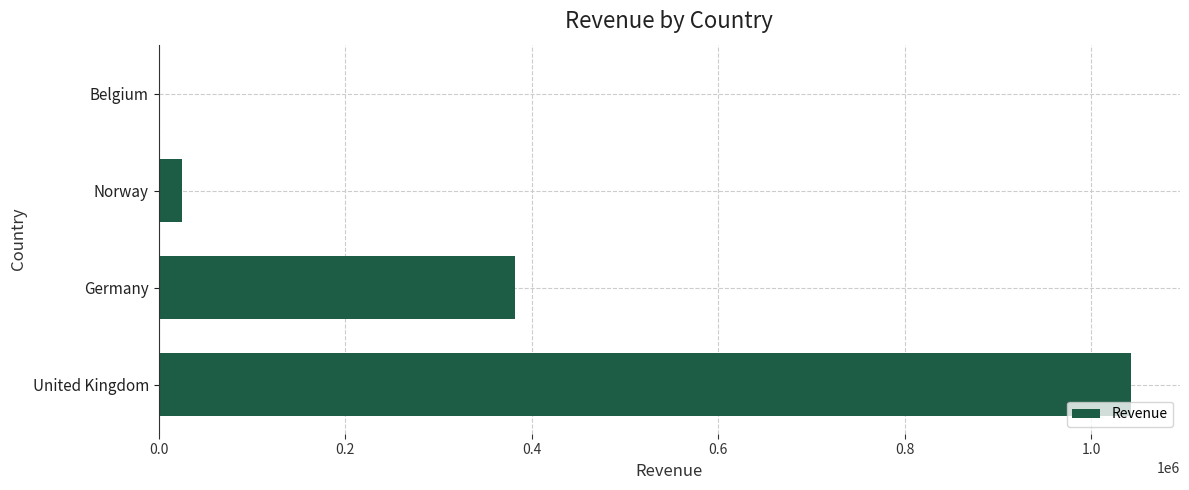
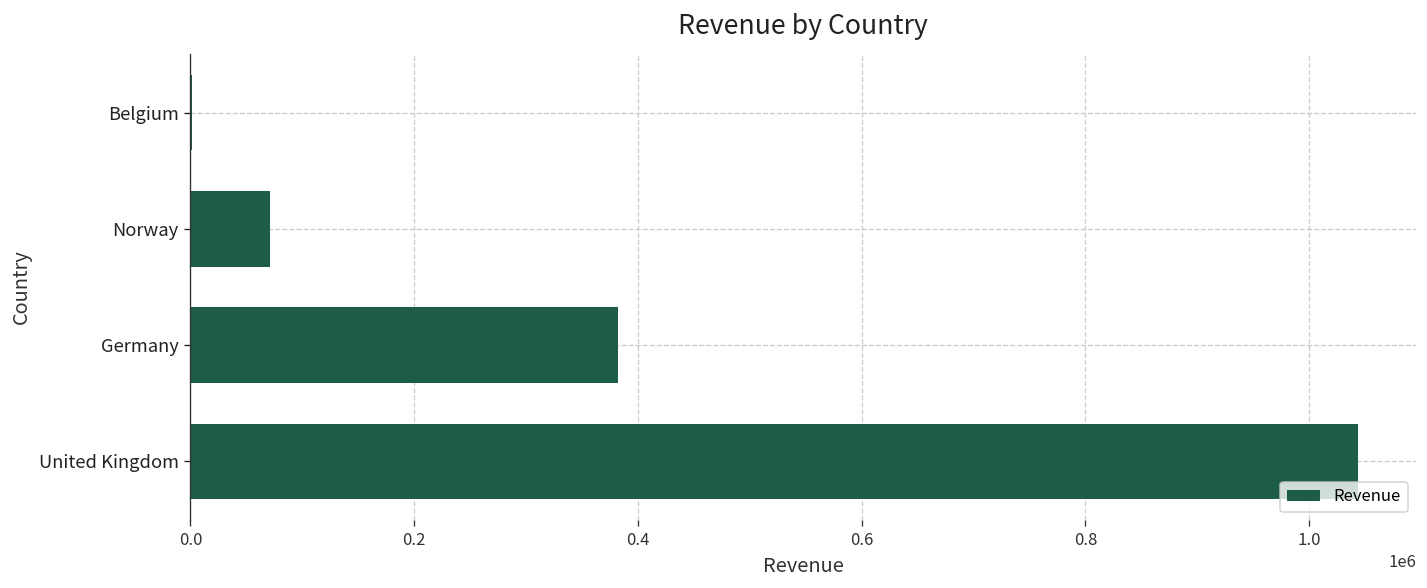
Norway: 30000 -> 70000
